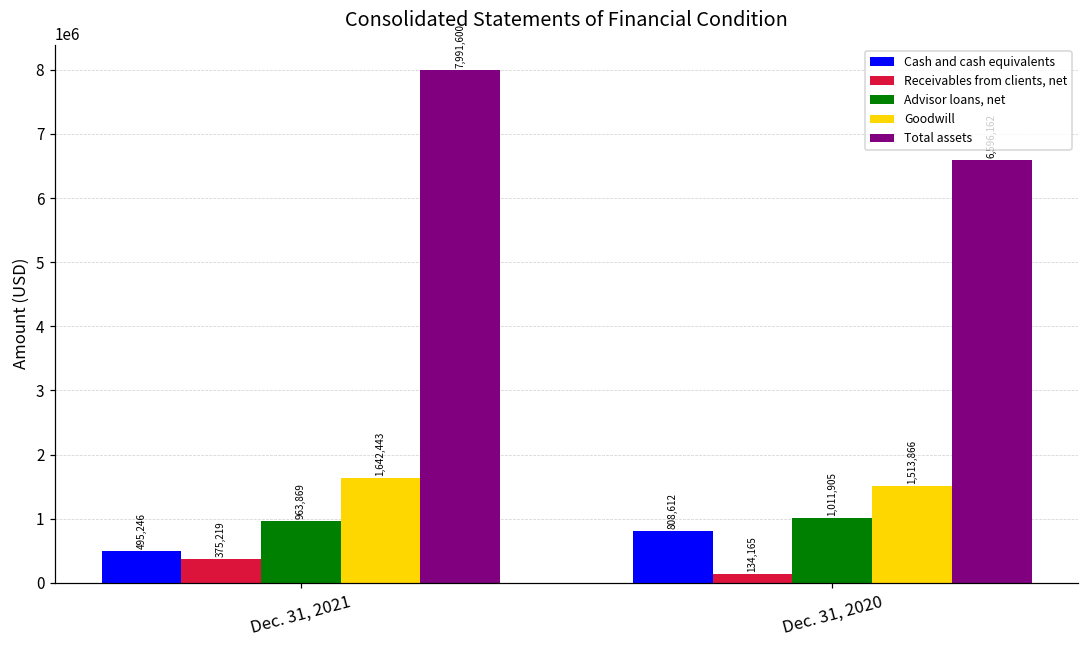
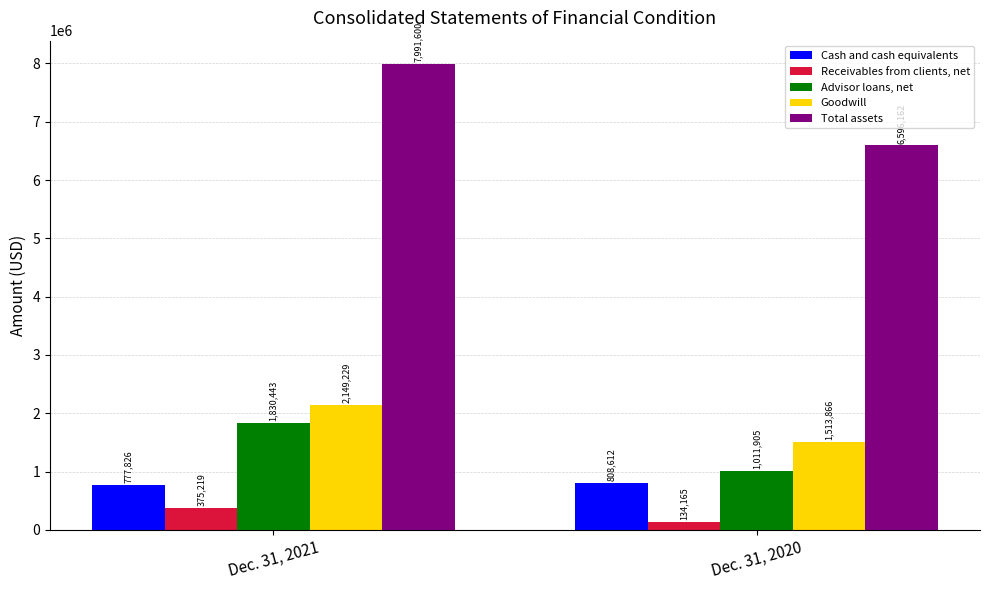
Cash and cash equivalents, Dec. 31, 2021: 495,246 -> 777,826
Advisor loans, net, Dec. 31, 2021: 963,869 -> 1,830,443
Goodwill, Dec. 31, 2021: 1,642,443 -> 2,149,229
